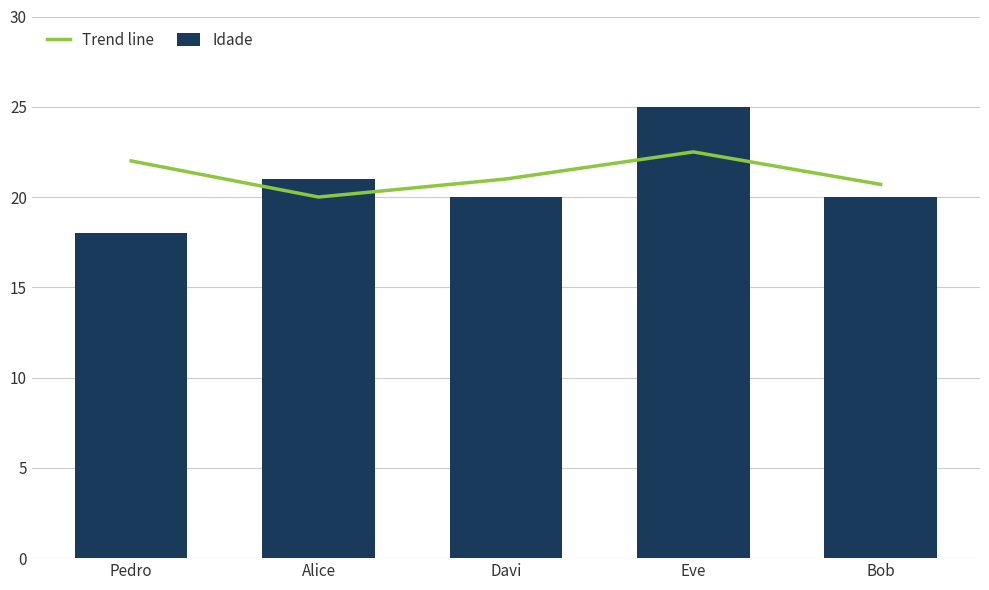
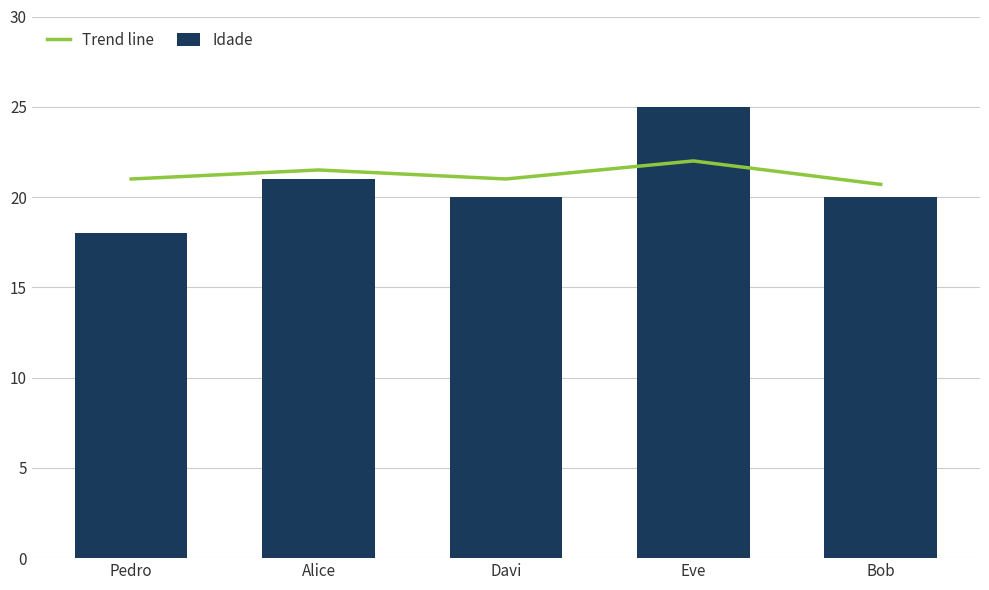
Trend line, Pedro: 22 -> 21
Trend line, Alice: 20.0 -> 21.5
Trend line, Eve: 22.5 -> 22.0
